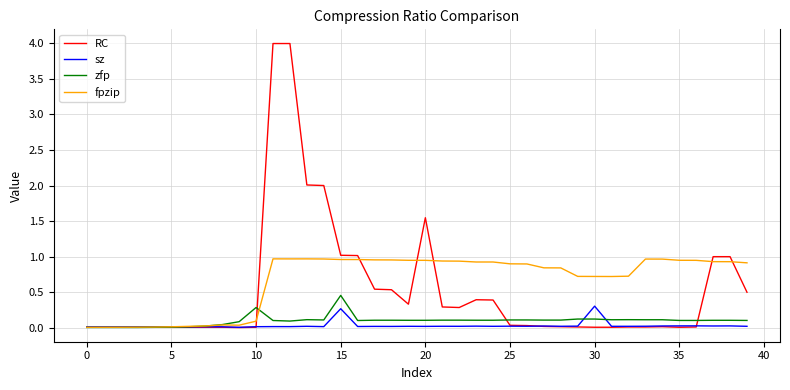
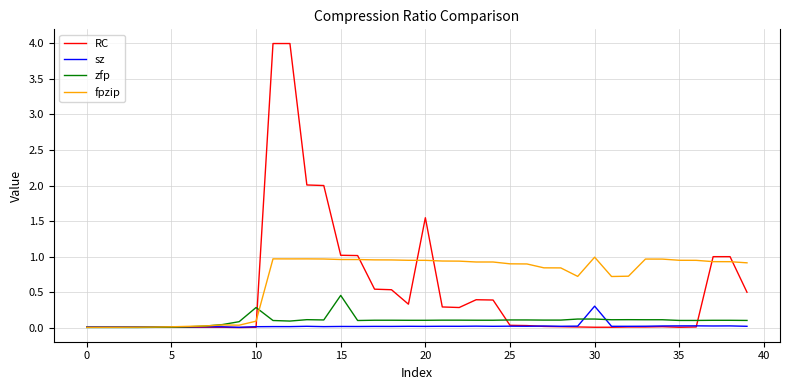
sz, 15: 0.3 -> 0.0
fpzip, 30: 0.7 -> 1.0
